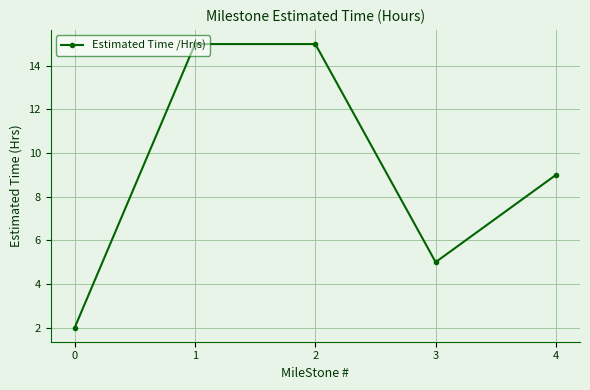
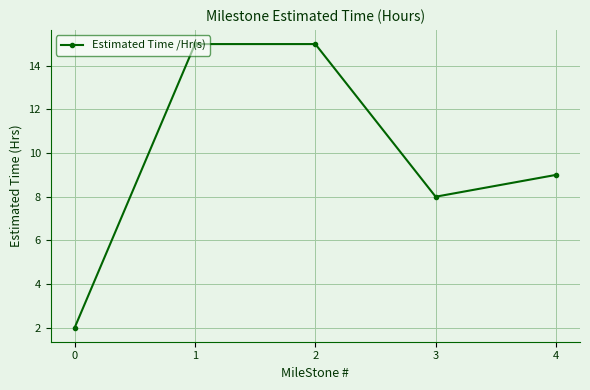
3: 5 -> 8
